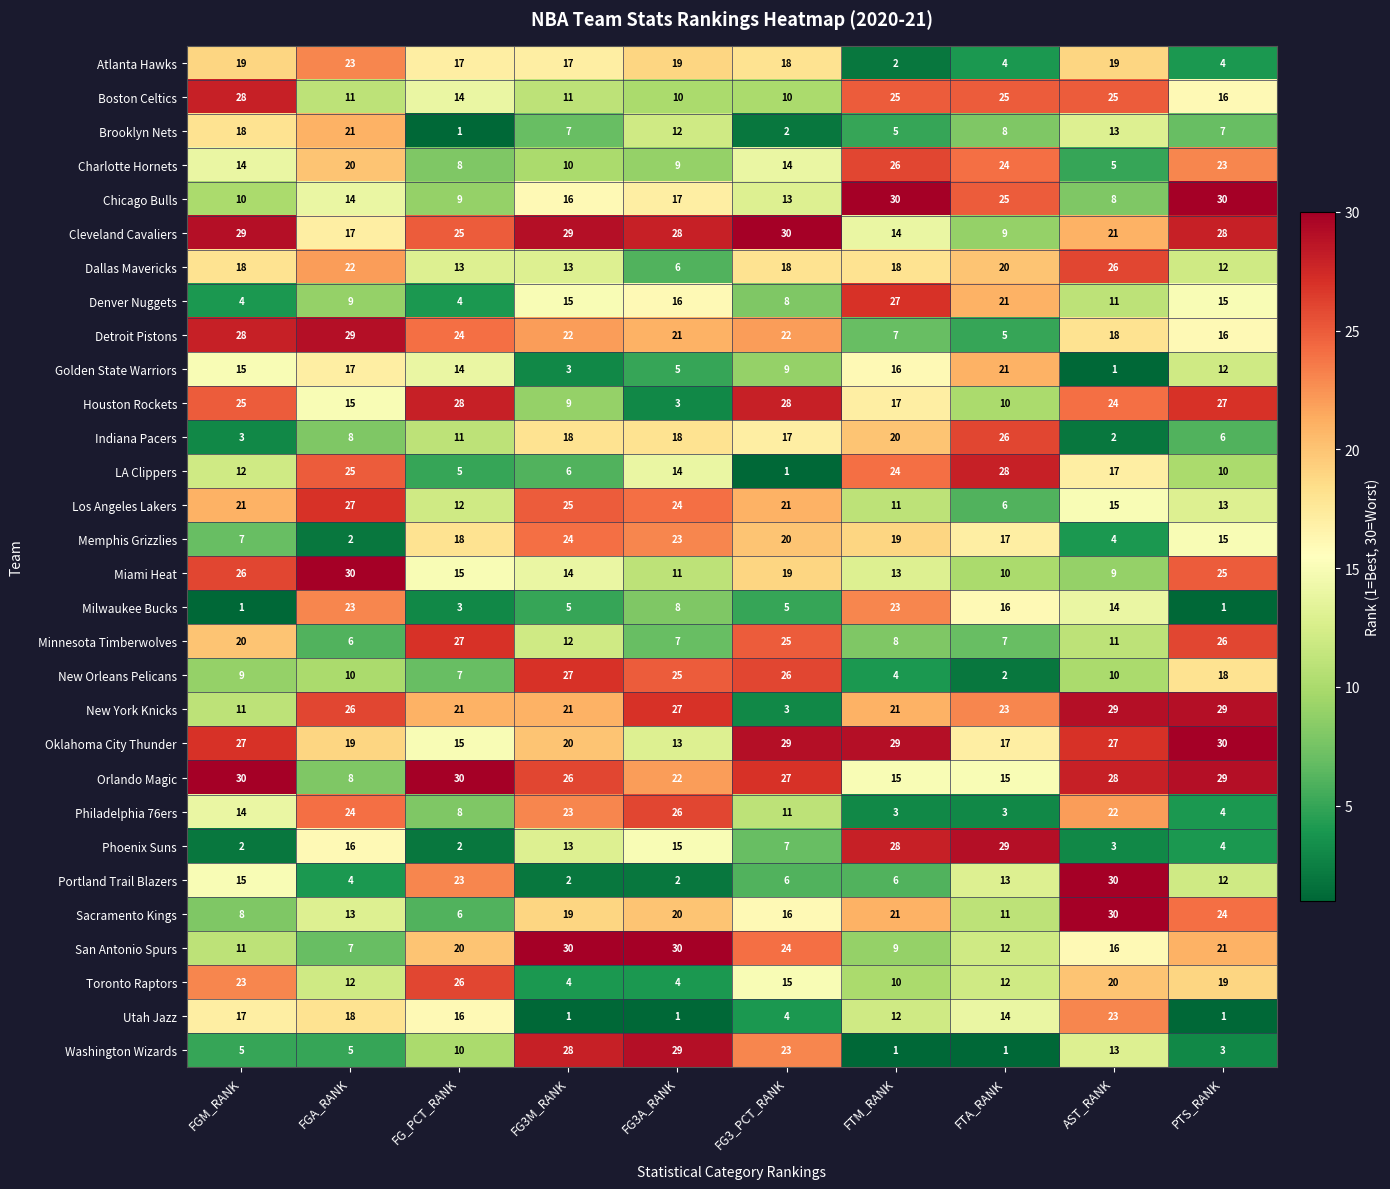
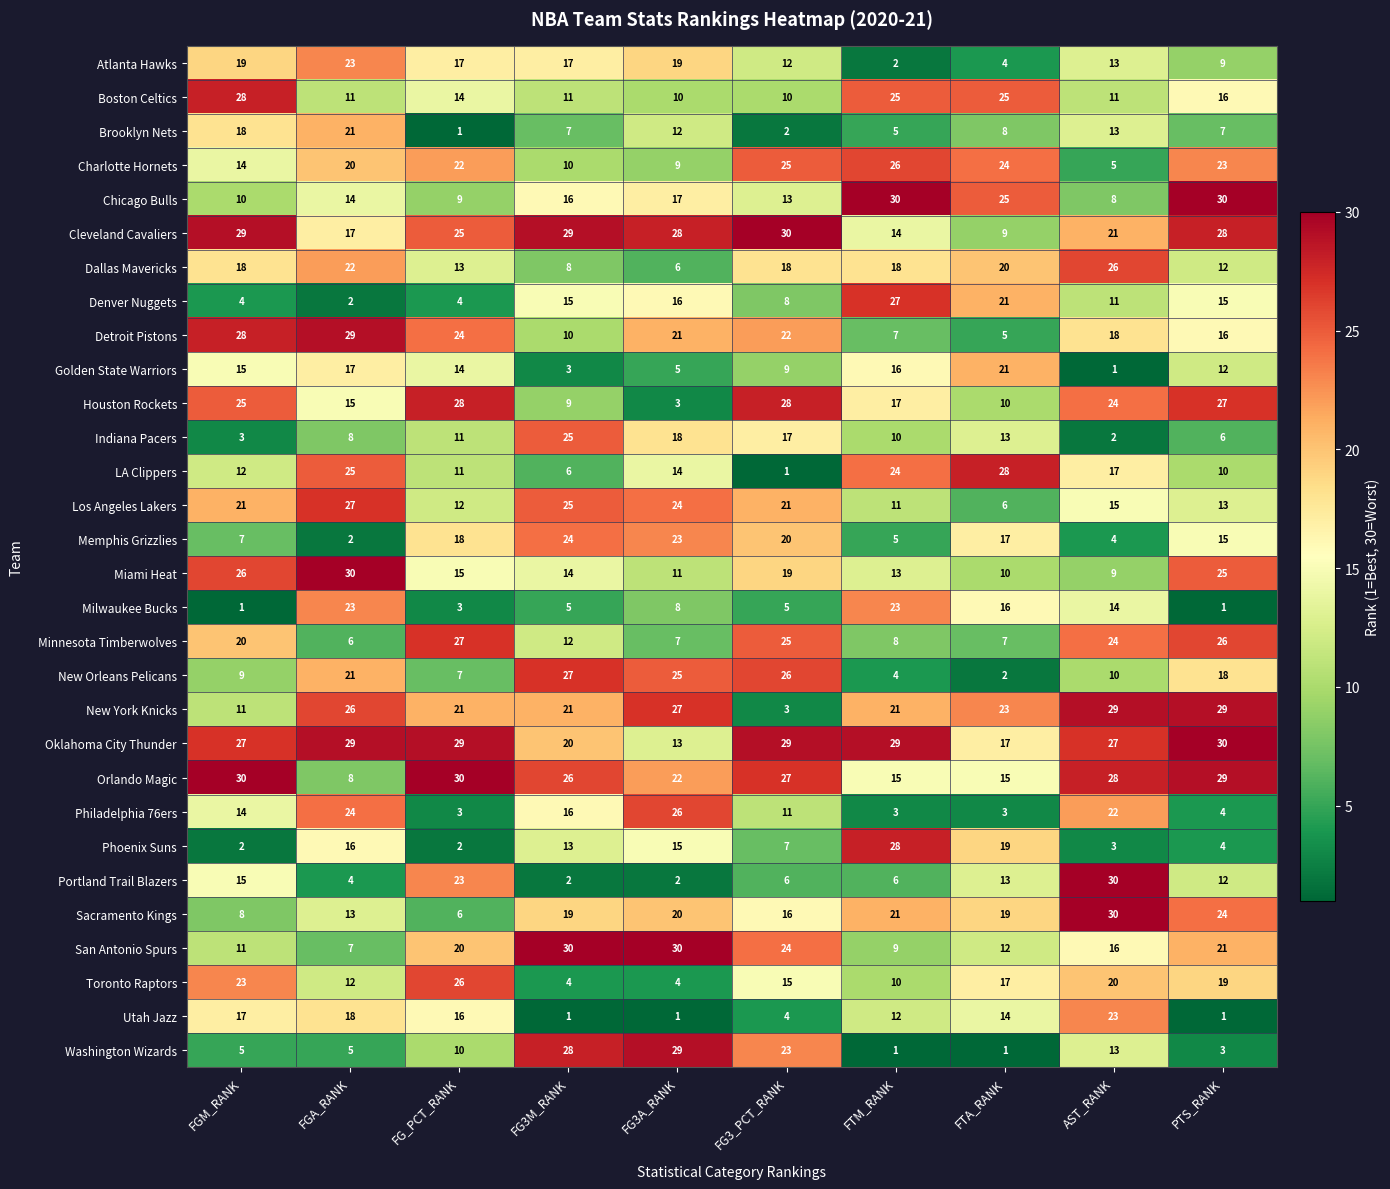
Atlanta Hawks, FG3_PCT_RANK: 18 -> 12
Atlanta Hawks, AST_RANK: 19 -> 13
Atlanta Hawks, PTS_RANK: 4 -> 9
Boston Celtics, AST_RANK: 25 -> 11
Charlotte Hornets, FG_PCT_RANK: 8 -> 22
Charlotte Hornets, FG3_PCT_RANK: 14 -> 25
Dallas Mavericks, FG3M_RANK: 13 -> 8
Denver Nuggets, FGA_RANK: 9 -> 2
Detroit Pistons, FG3M_RANK: 22 -> 10
Indiana Pacers, FG3M_RANK: 18 -> 25
Indiana Pacers, FTM_RANK: 20 -> 10
Indiana Pacers, FTA_RANK: 26 -> 13
LA Clippers, FG_PCT_RANK: 5 -> 11
Memphis Grizzlies, FTM_RANK: 19 -> 5
Minnesota Timberwolves, AST_RANK: 11 -> 24
New Orleans Pelicans, FGA_RANK: 10 -> 21
Oklahoma City Thunder, FGA_RANK: 19 -> 29
Oklahoma City Thunder, FG_PCT_RANK: 15 -> 29
Philadelphia 76ers, FG_PCT_RANK: 8 -> 3
Philadelphia 76ers, FG3M_RANK: 23 -> 16
Phoenix Suns, FTA_RANK: 29 -> 19
Sacramento Kings, FTA_RANK: 11 -> 19
Toronto Raptors, FTA_RANK: 12 -> 17
